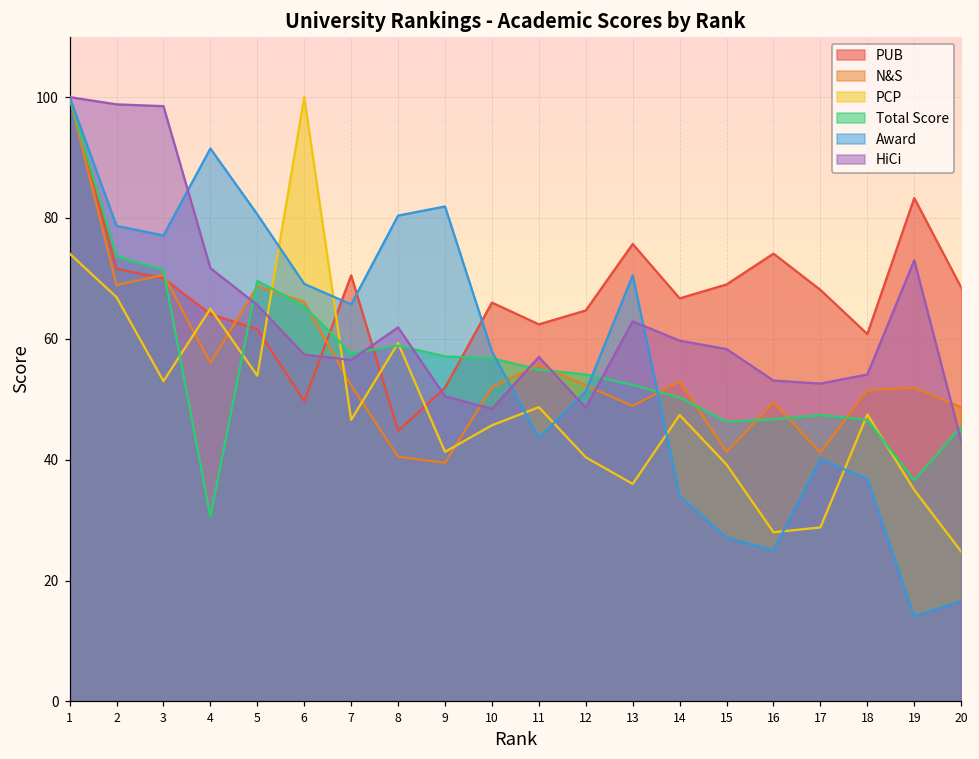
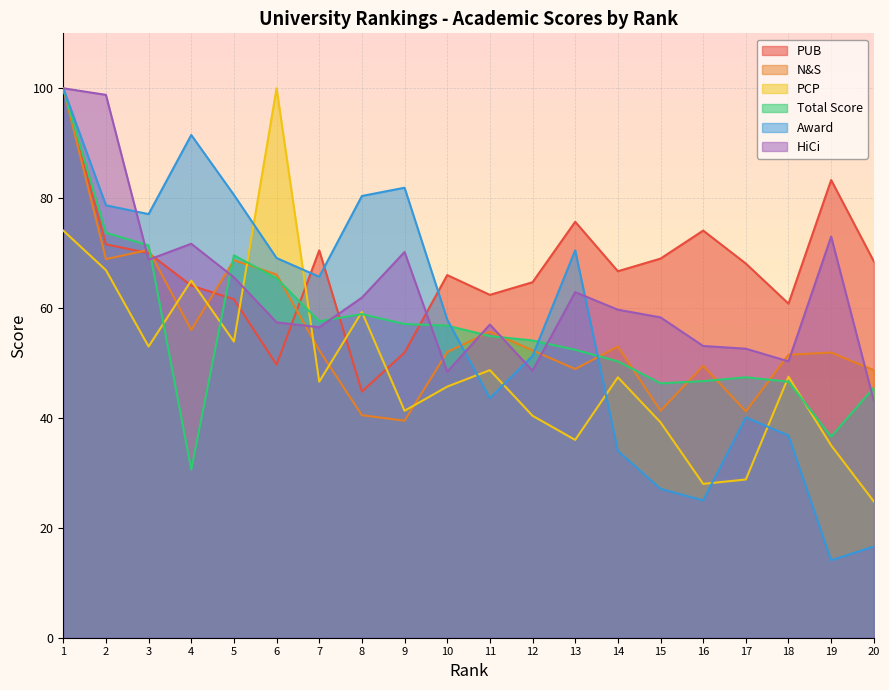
HiCi, 3: 99 -> 69
HiCi, 9: 51 -> 70
HiCi, 18: 54 -> 50
